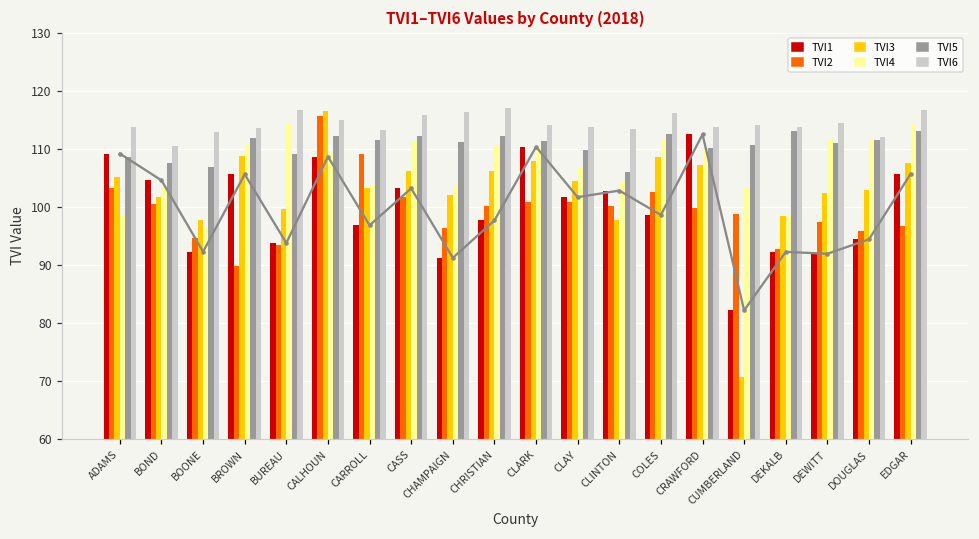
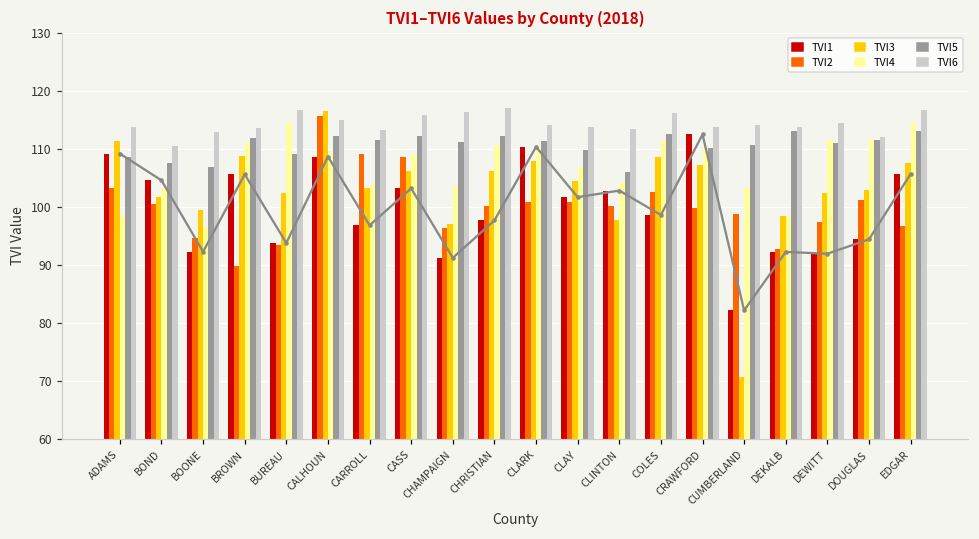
TVI3, ADAMS: 105 -> 111
TVI3, BOONE: 98 -> 99
TVI3, BUREAU: 100 -> 102
TVI2, CASS: 102 -> 109
TVI4, CASS: 111 -> 109
TVI3, CHAMPAIGN: 102 -> 97
TVI2, DOUGLAS: 96 -> 101
